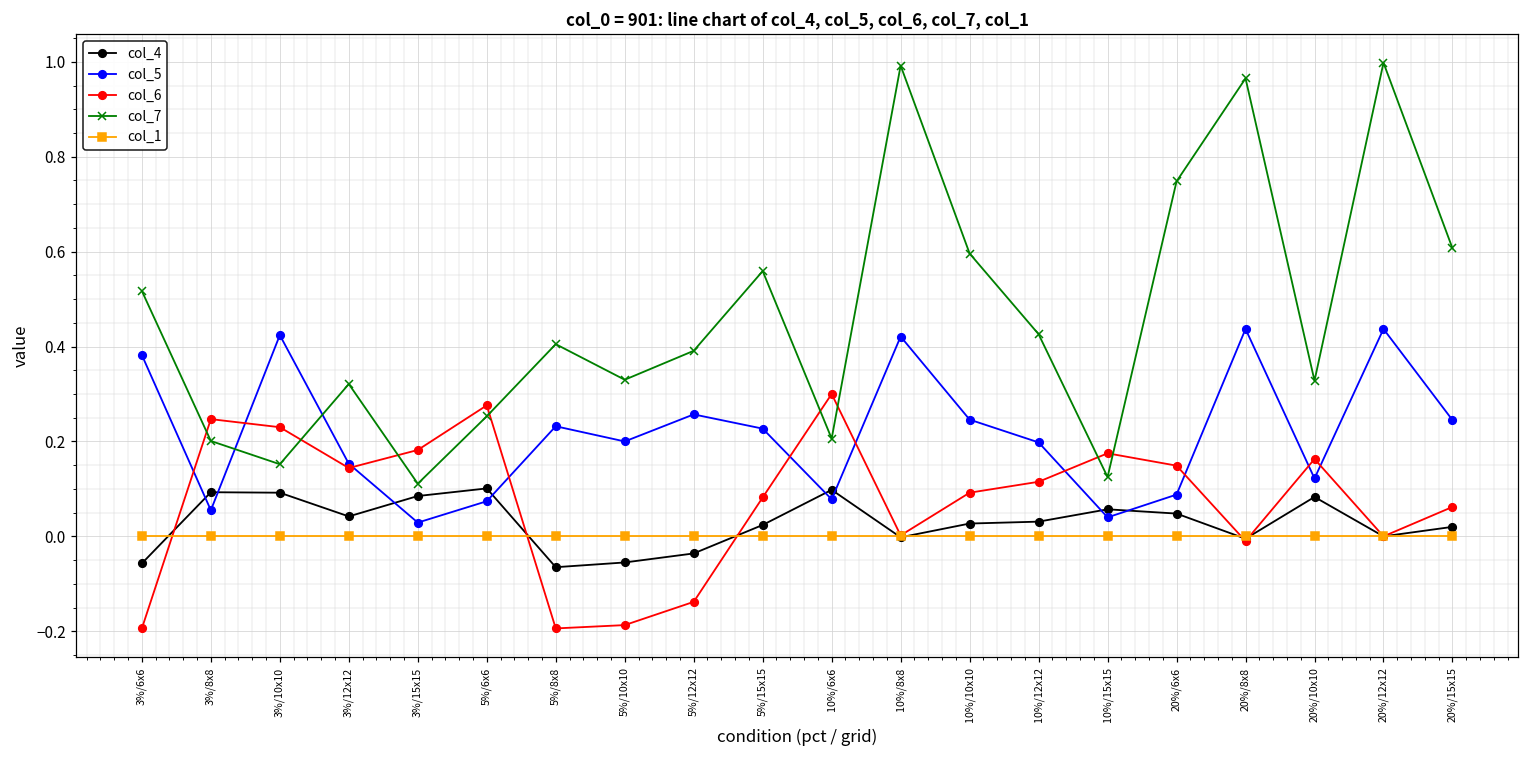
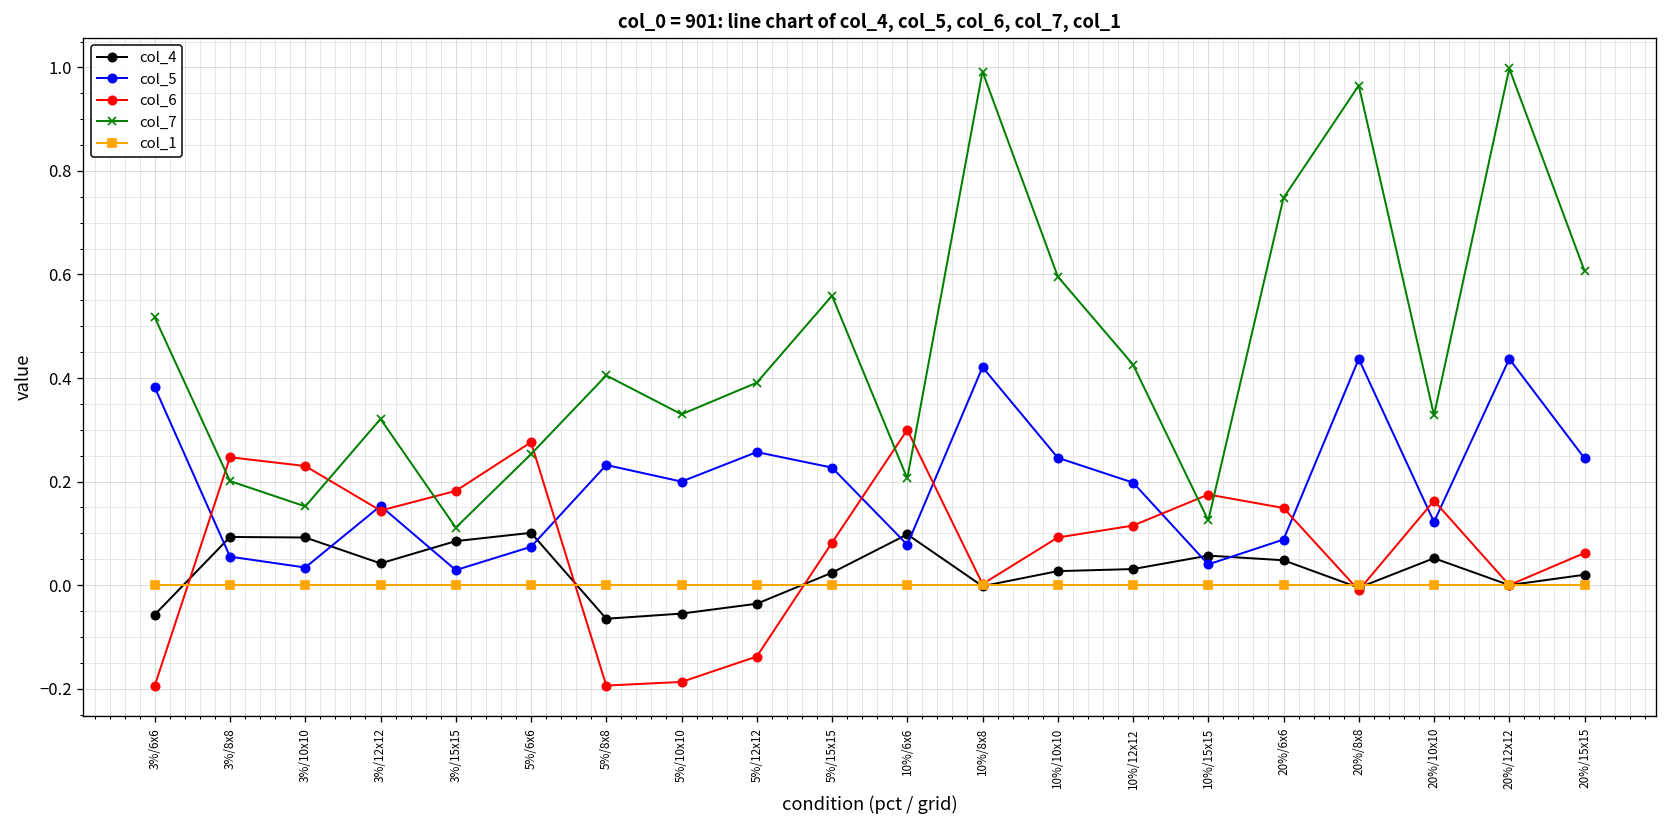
col_5, 3%/10x10: 0.42 -> 0.03
col_4, 20%/10x10: 0.08 -> 0.05
